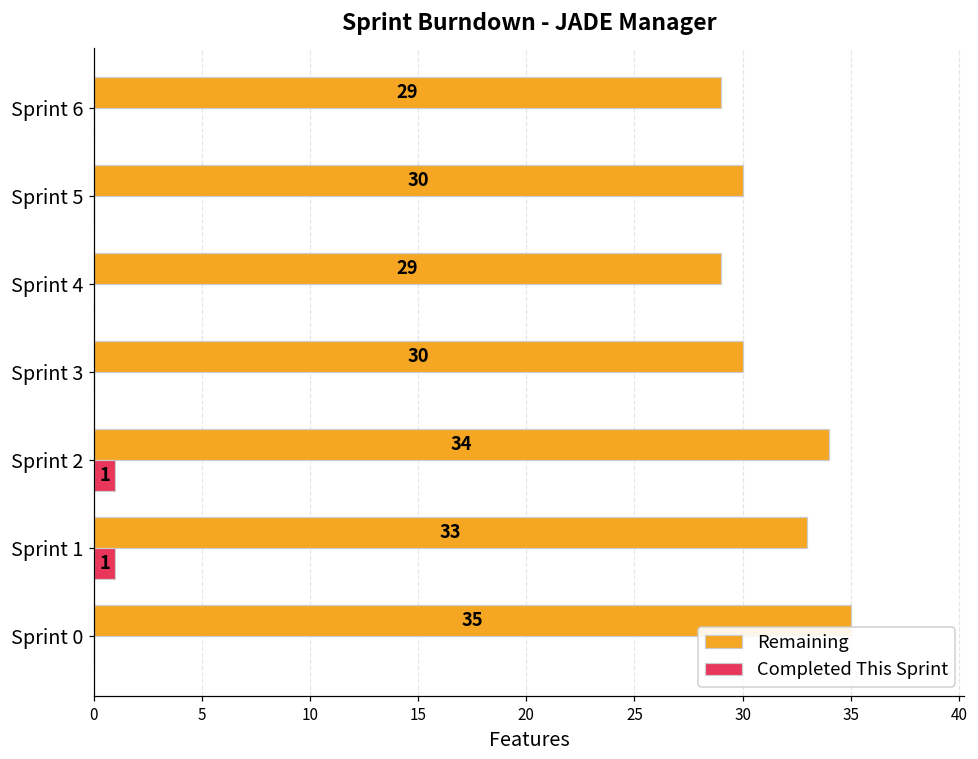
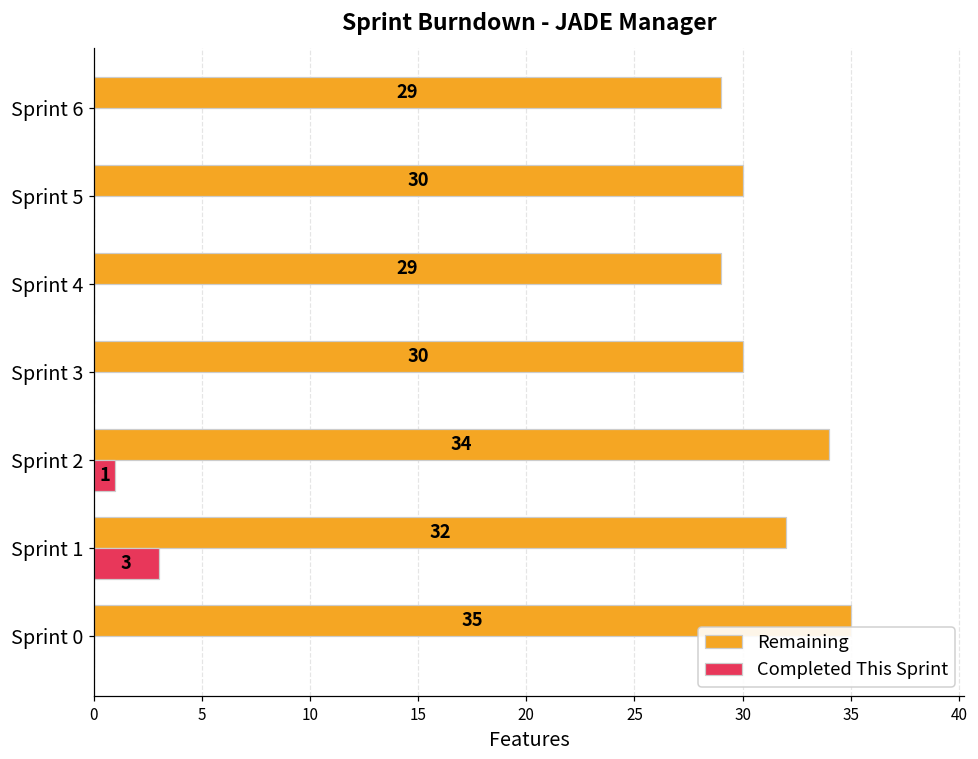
Remaining, Sprint 1: 33 -> 32
Completed This Sprint, Sprint 1: 1 -> 3
